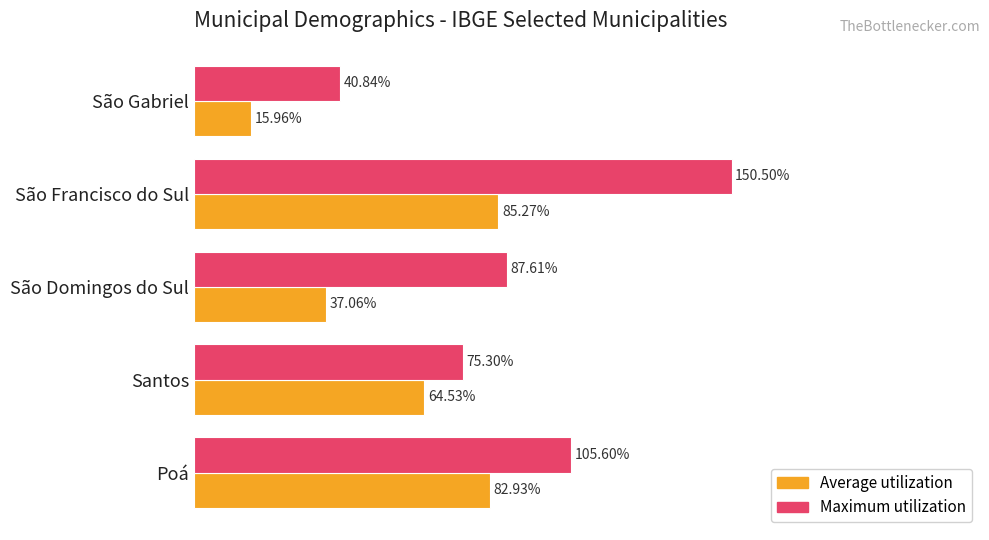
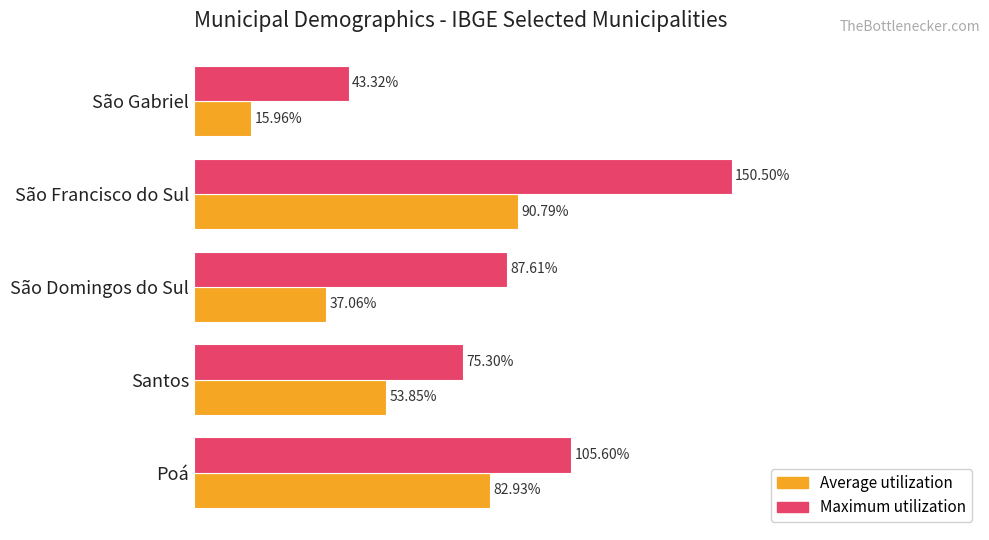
Maximum utilization, São Gabriel: 40.84% -> 43.32%
Average utilization, São Francisco do Sul: 85.27% -> 90.79%
Average utilization, Santos: 64.53% -> 53.85%
